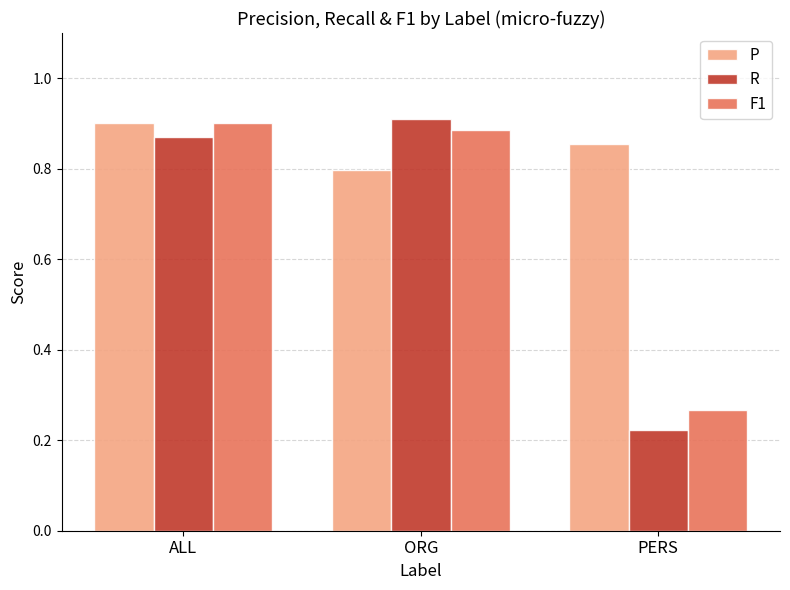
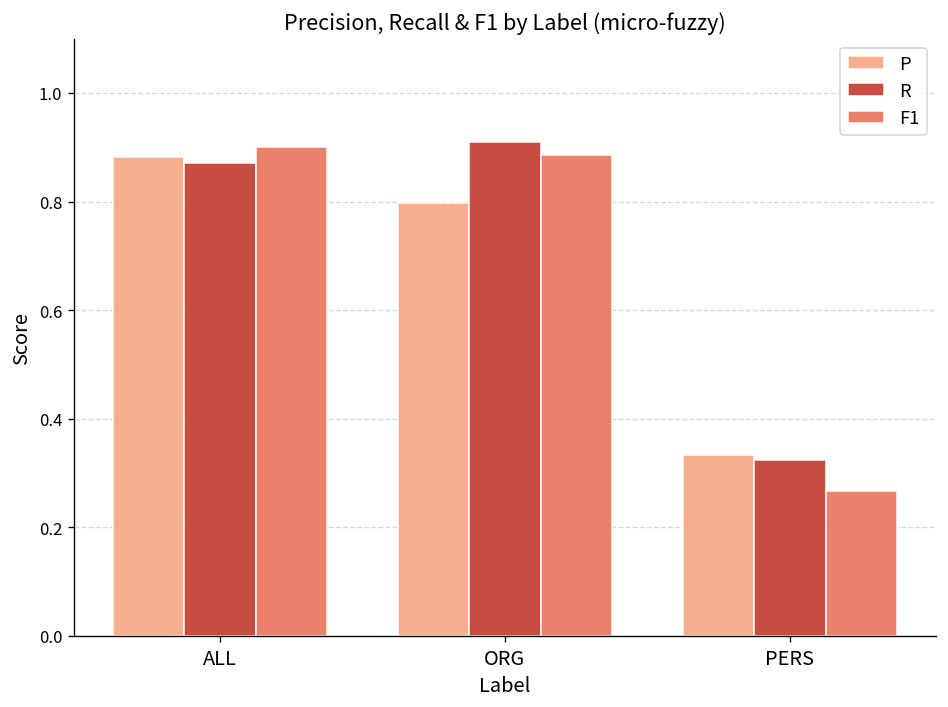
P, ALL: 0.90 -> 0.88
P, PERS: 0.85 -> 0.33
R, PERS: 0.22 -> 0.32
